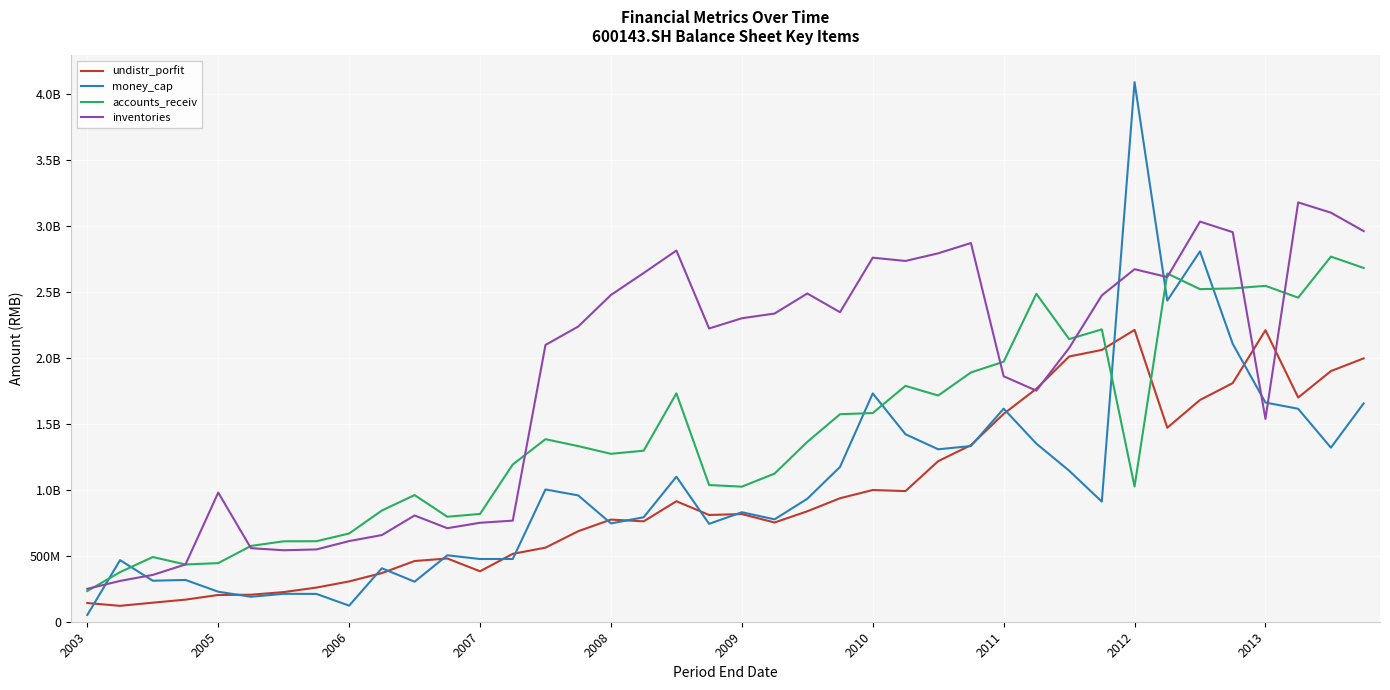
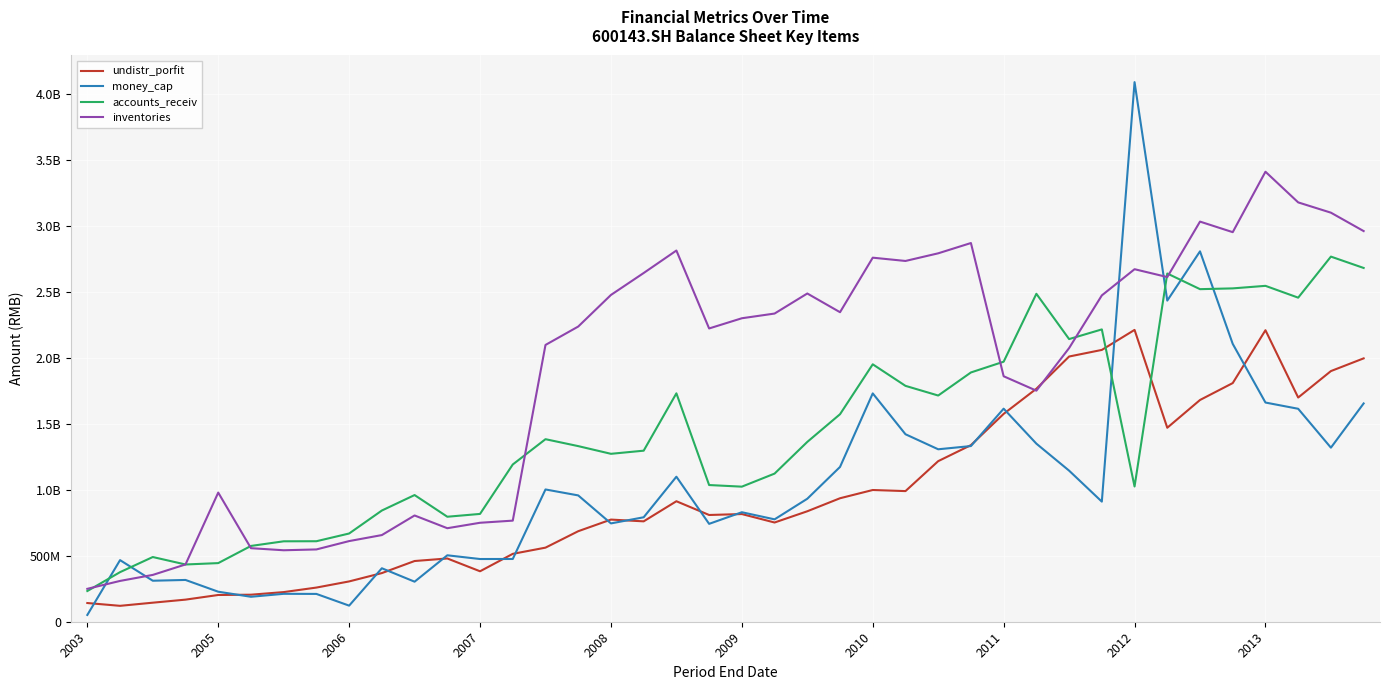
accounts_receiv, 2010: 1580000000 -> 1950000000
inventories, 2013: 1540000000 -> 3410000000
